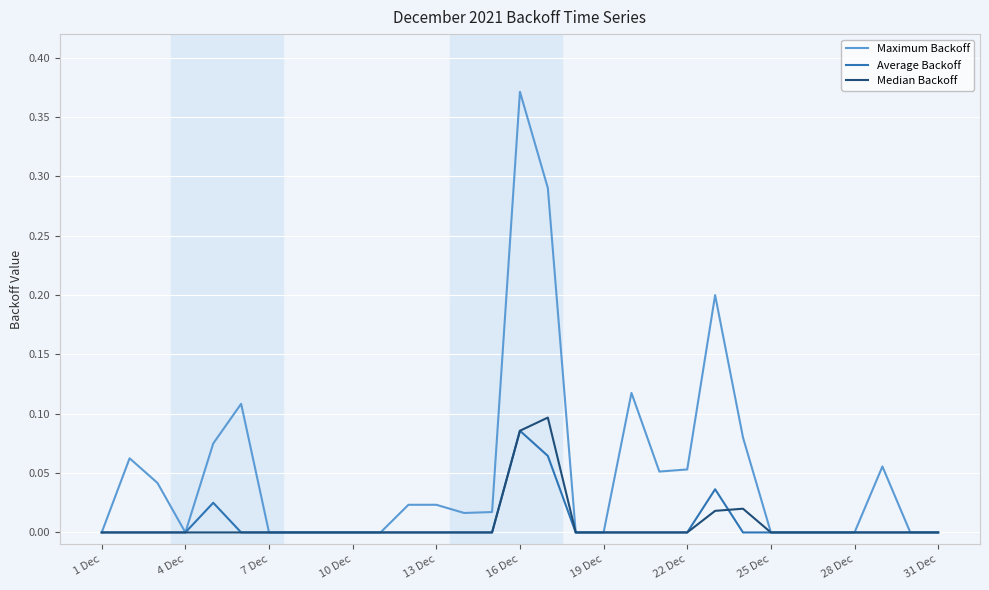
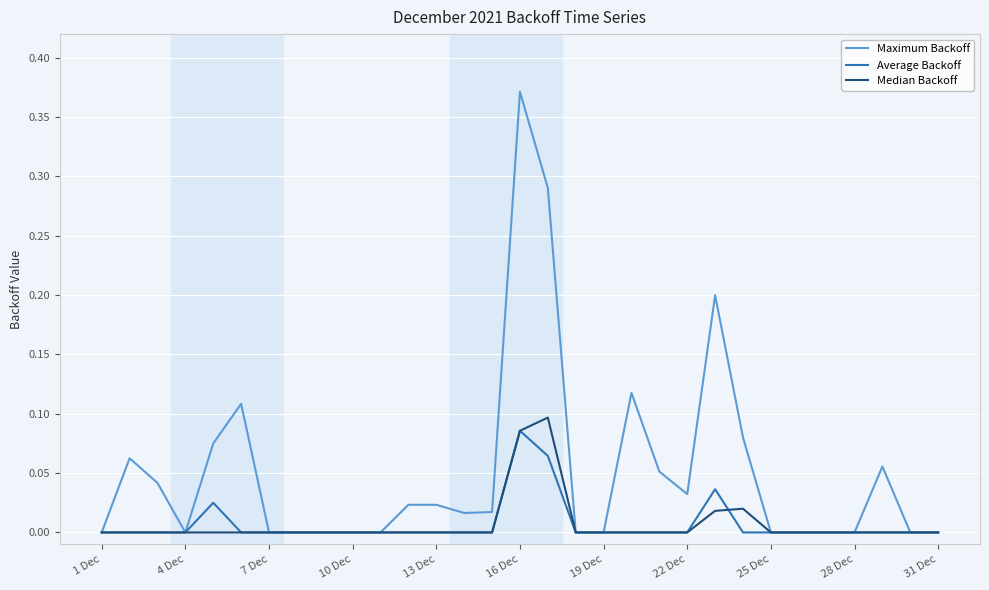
Maximum Backoff, 22 Dec: 0.053 -> 0.032
